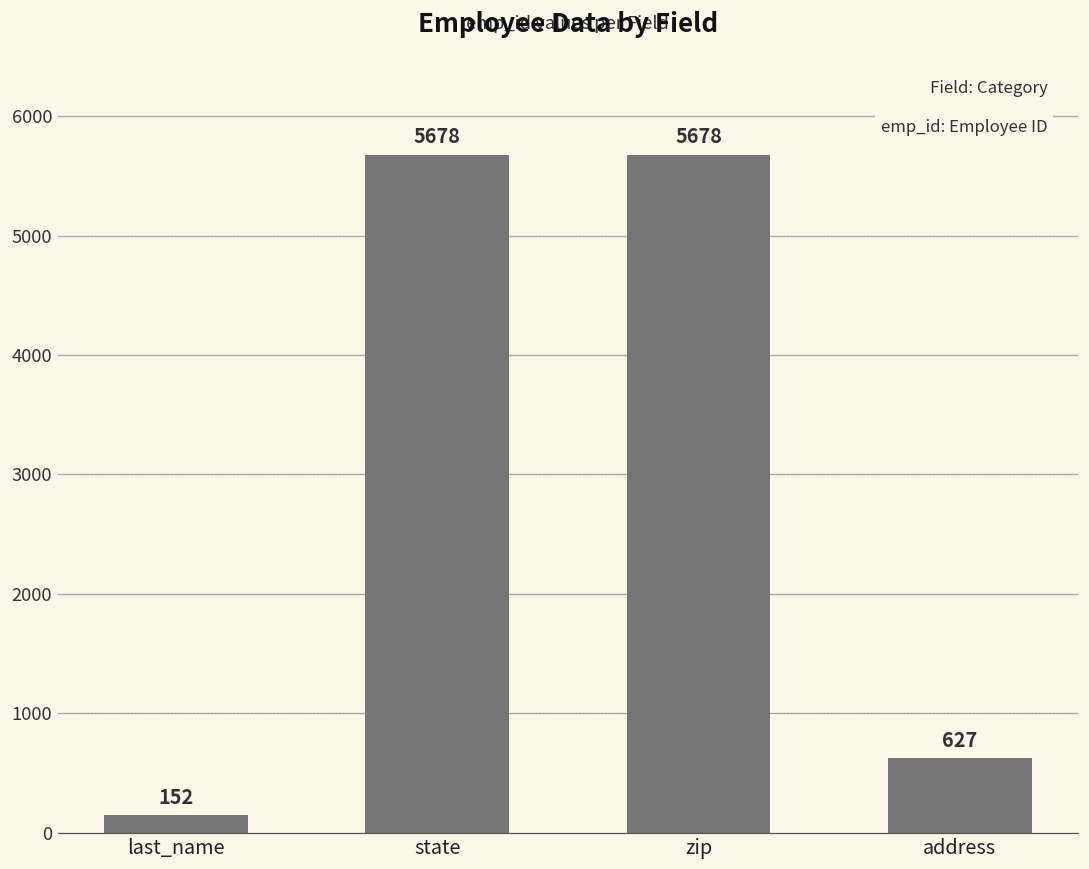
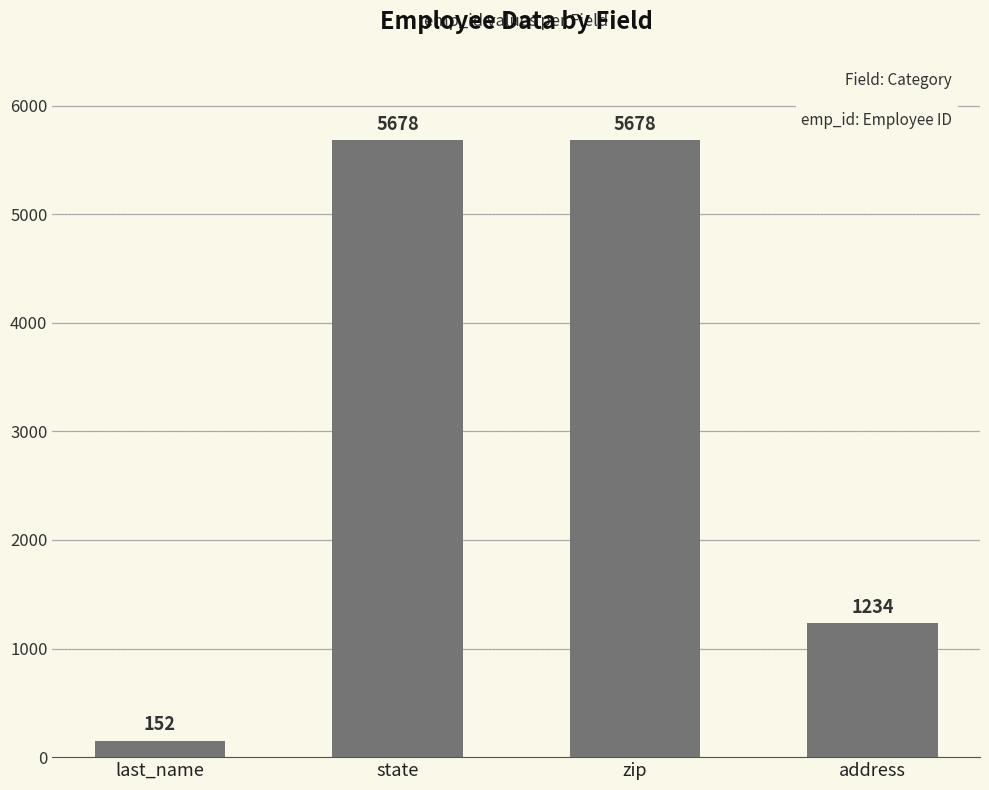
address: 627 -> 1234
